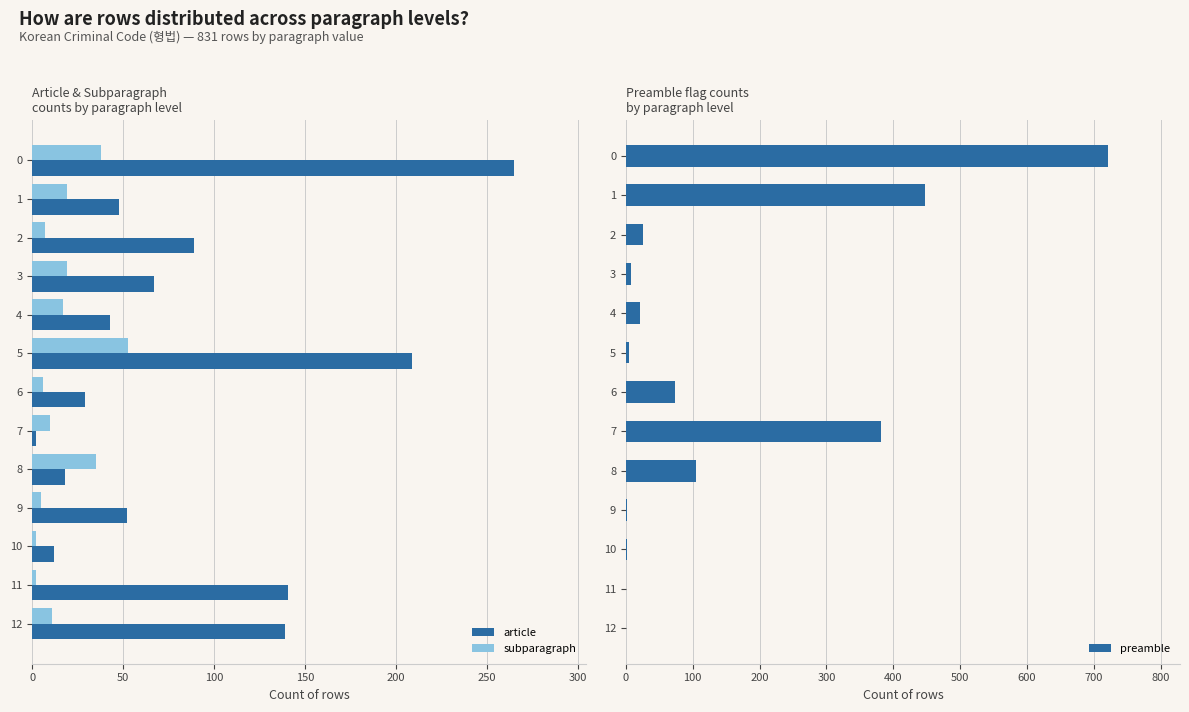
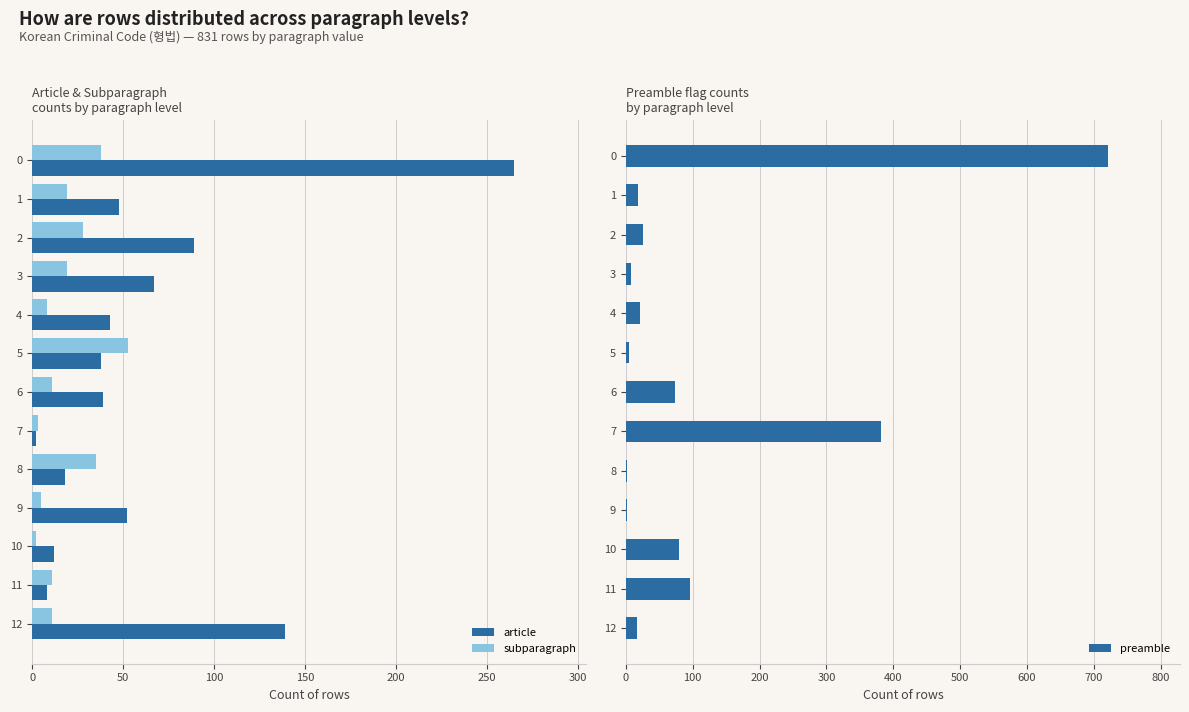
Article & Subparagraph counts by paragraph level, subparagraph, 2: 7 -> 28
Article & Subparagraph counts by paragraph level, subparagraph, 4: 17 -> 8
Article & Subparagraph counts by paragraph level, article, 5: 209 -> 38
Article & Subparagraph counts by paragraph level, subparagraph, 6: 6 -> 11
Article & Subparagraph counts by paragraph level, article, 6: 29 -> 39
Article & Subparagraph counts by paragraph level, subparagraph, 7: 10 -> 3
Article & Subparagraph counts by paragraph level, subparagraph, 11: 2 -> 11
Article & Subparagraph counts by paragraph level, article, 11: 141 -> 8
Preamble flag counts by paragraph level, 1: 450 -> 20
Preamble flag counts by paragraph level, 8: 110 -> 0
Preamble flag counts by paragraph level, 10: 0 -> 80
Preamble flag counts by paragraph level, 11: 0 -> 100
Preamble flag counts by paragraph level, 12: 0 -> 20
